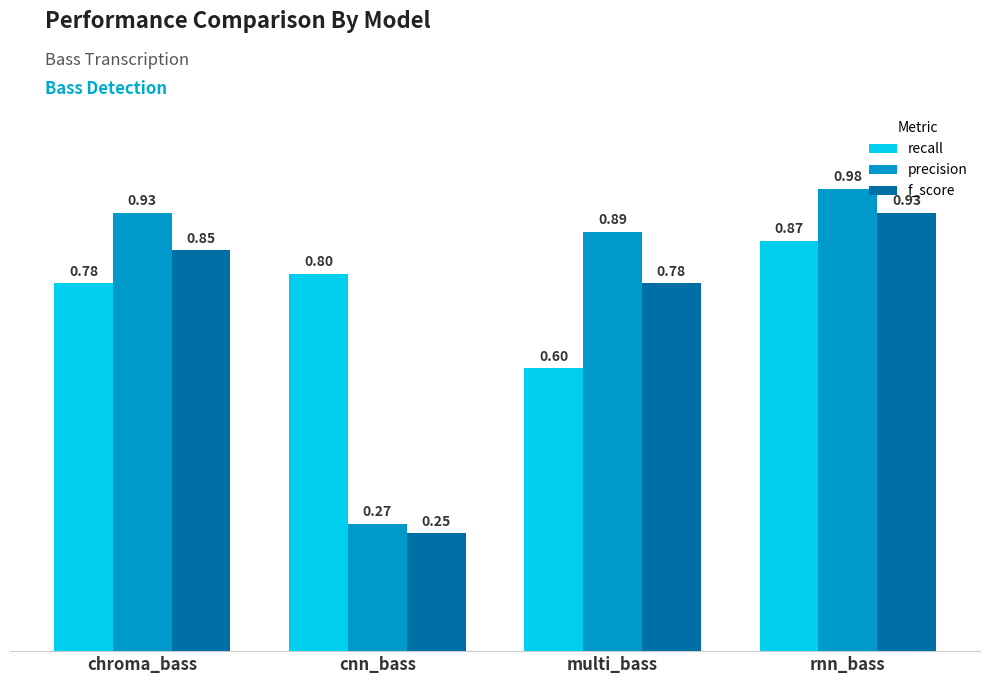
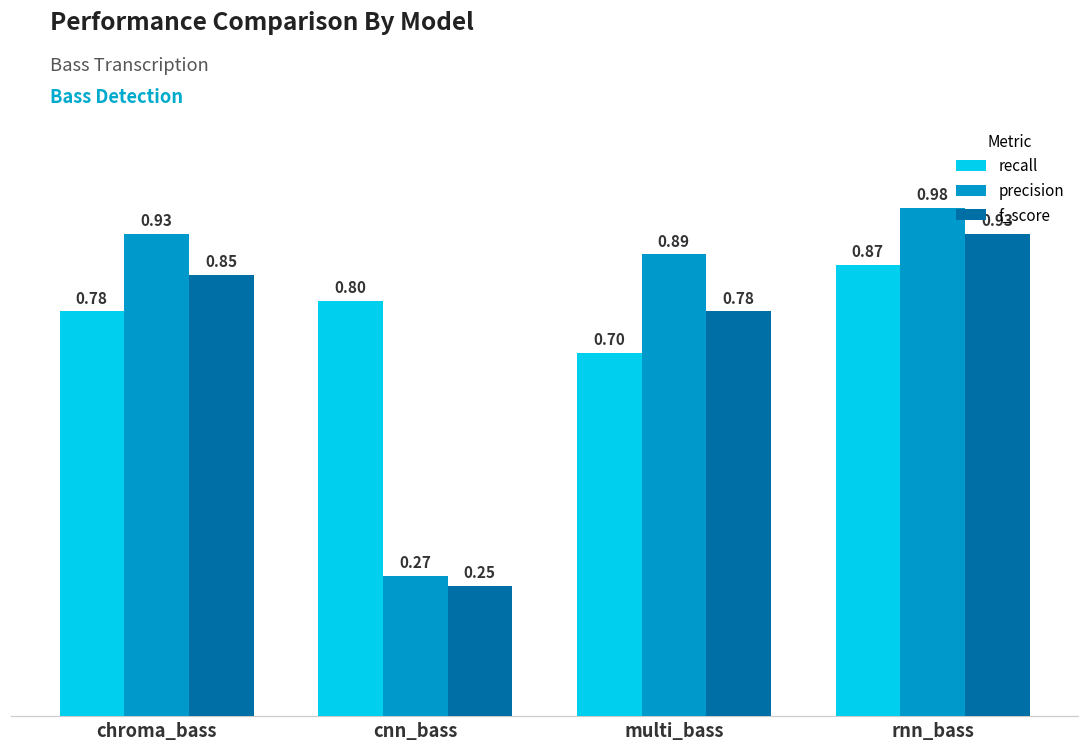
recall, multi_bass: 0.60 -> 0.70
